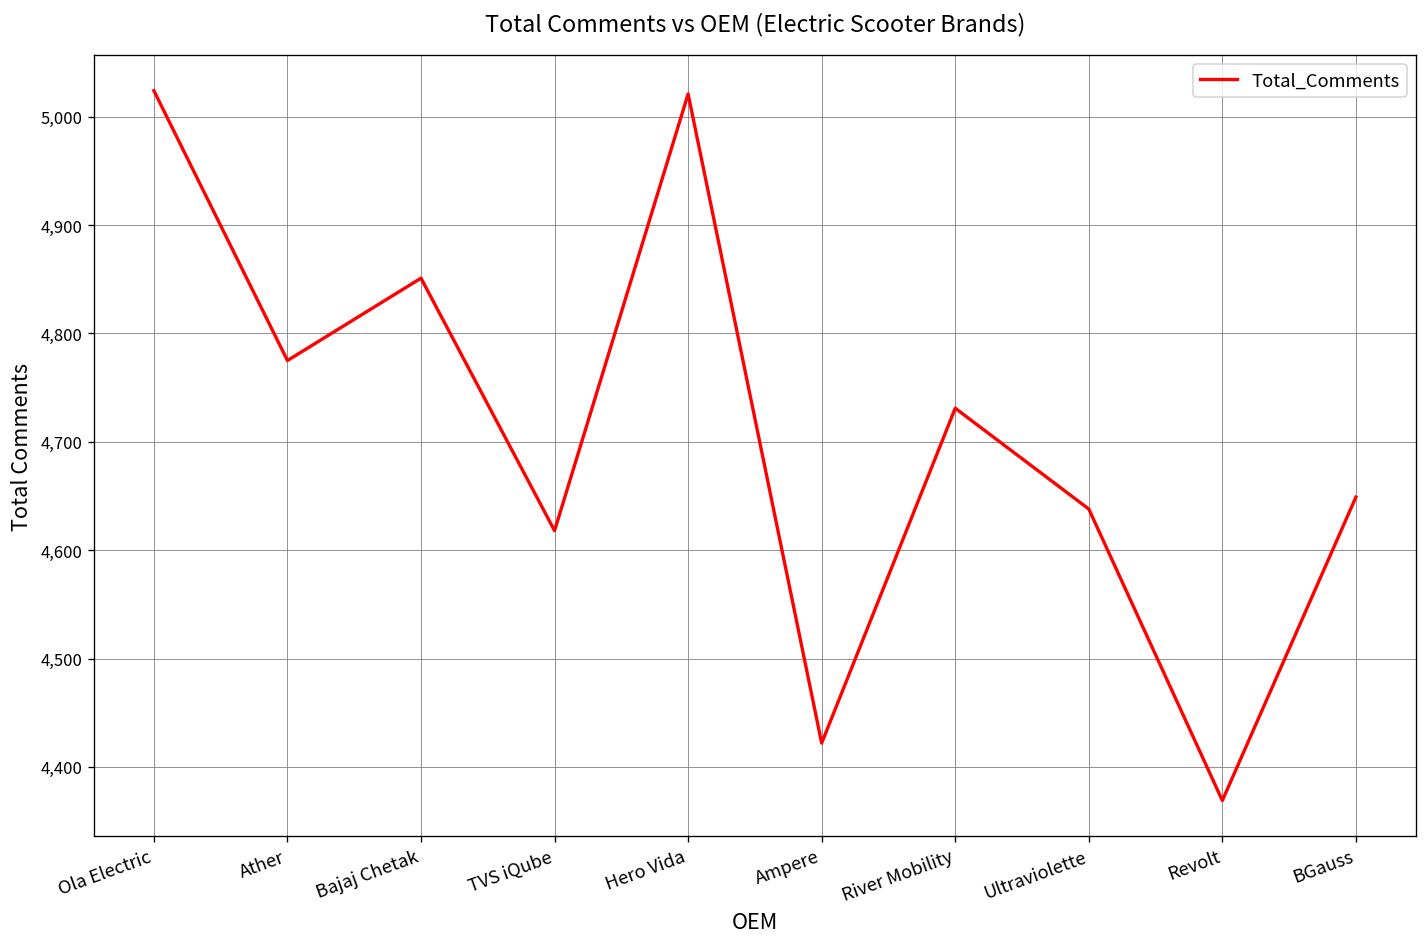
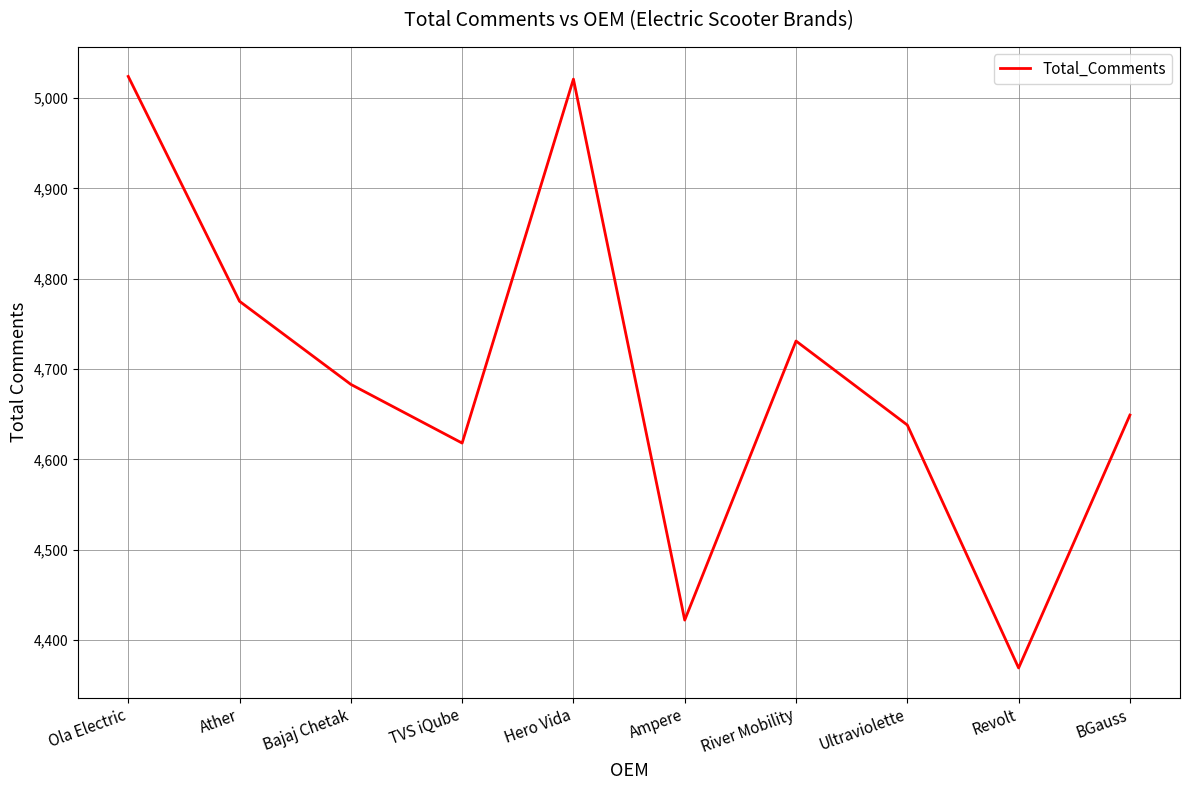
Bajaj Chetak: 4,850 -> 4,680
